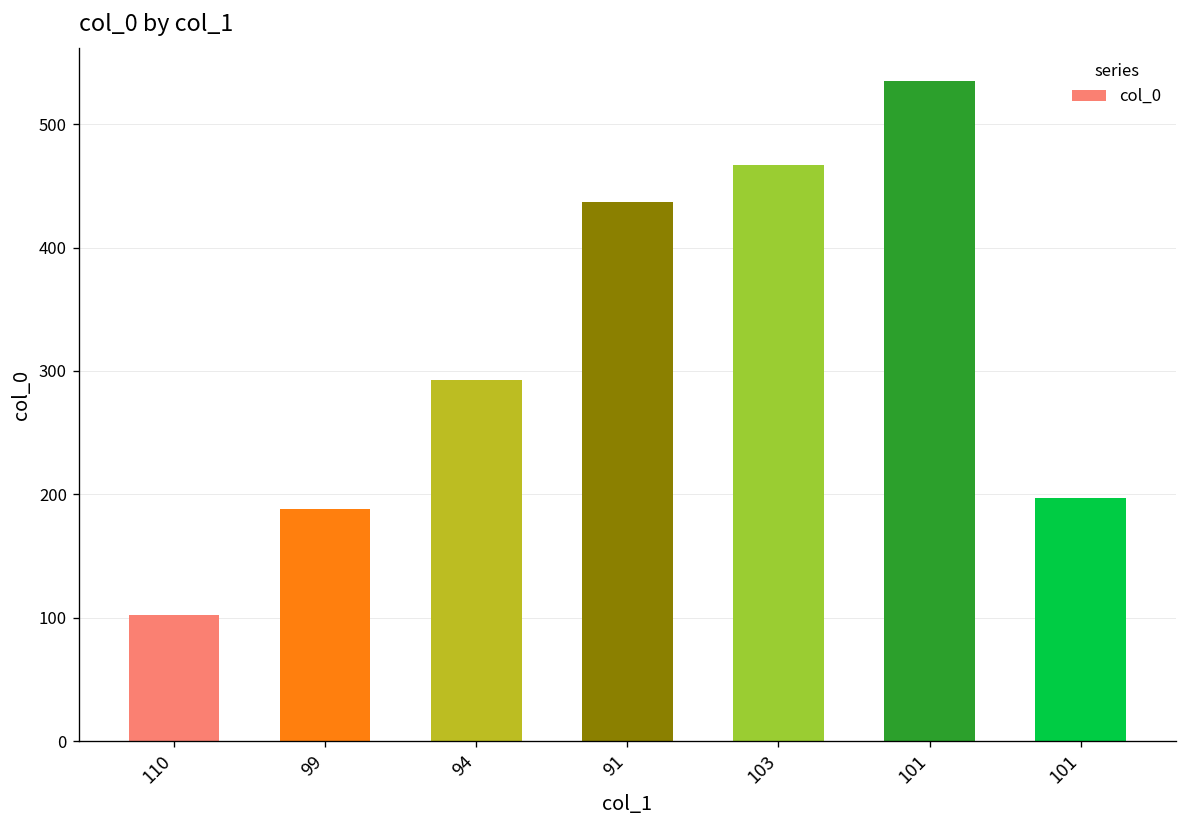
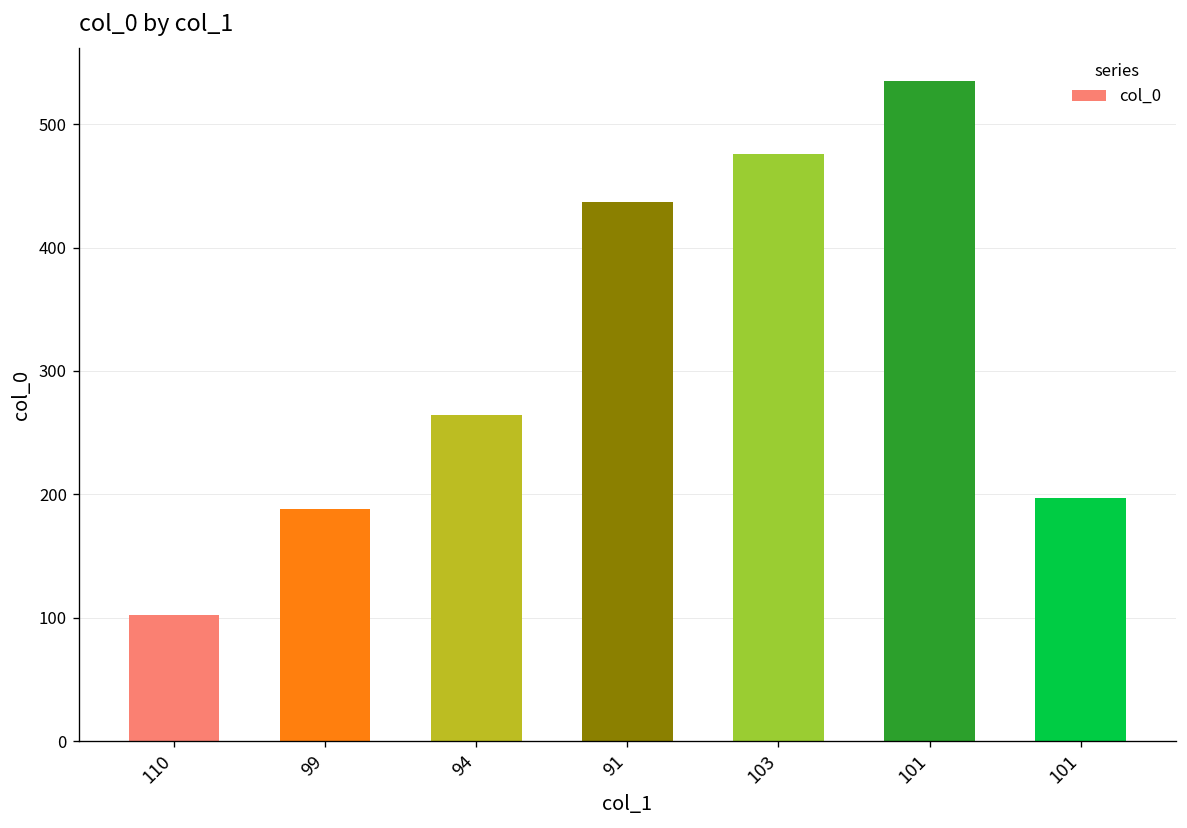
94: 293 -> 264
103: 467 -> 476
